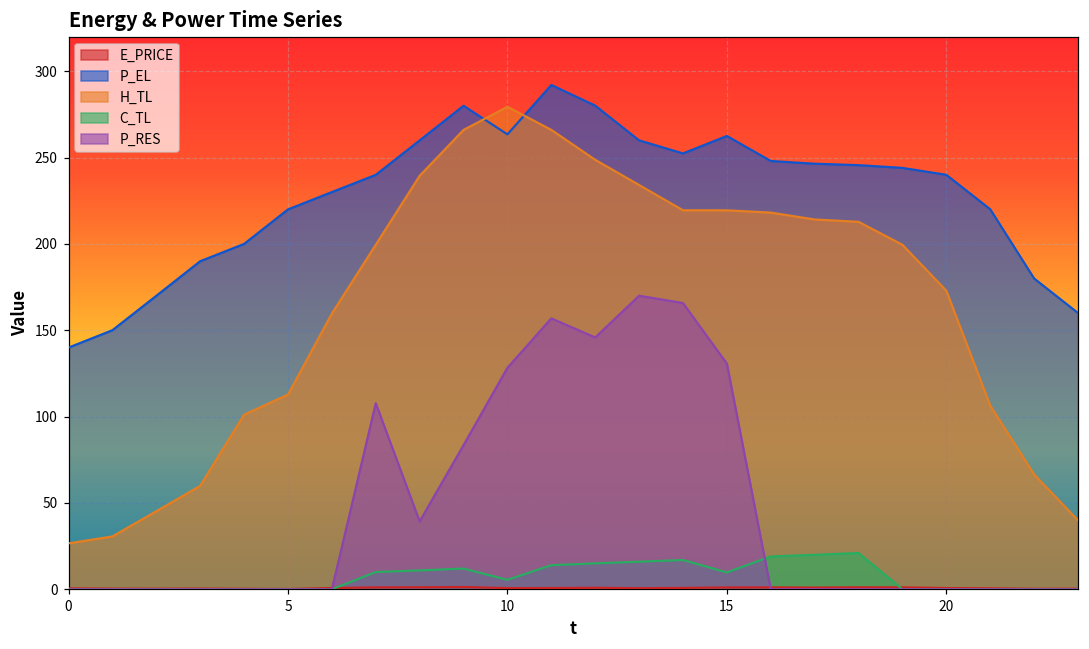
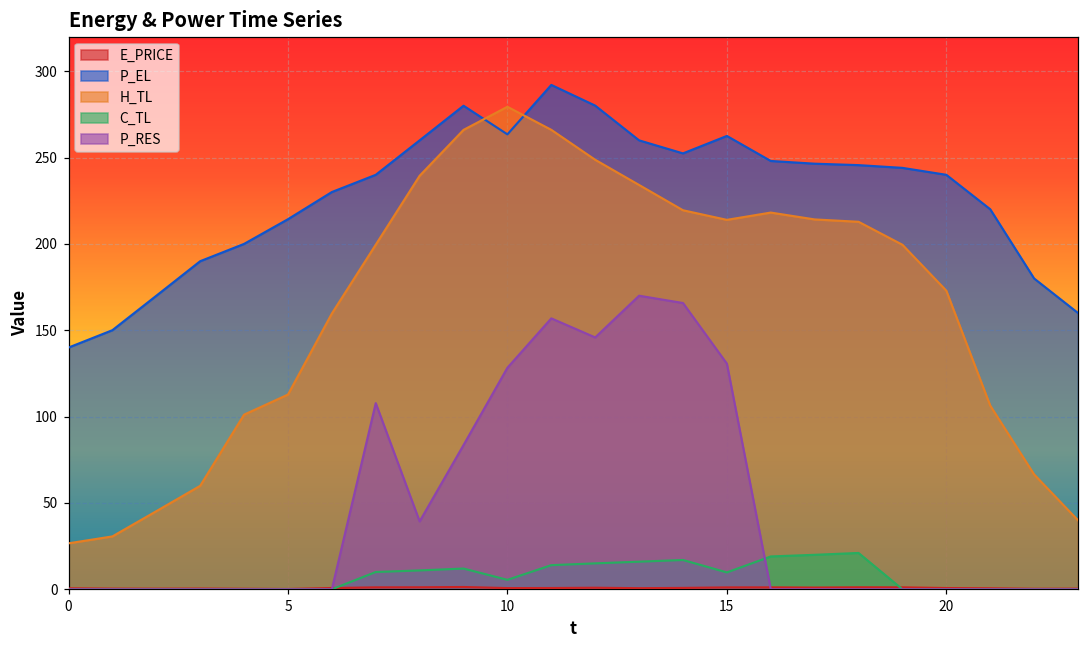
P_EL, 5: 220 -> 214
H_TL, 15: 219 -> 214
